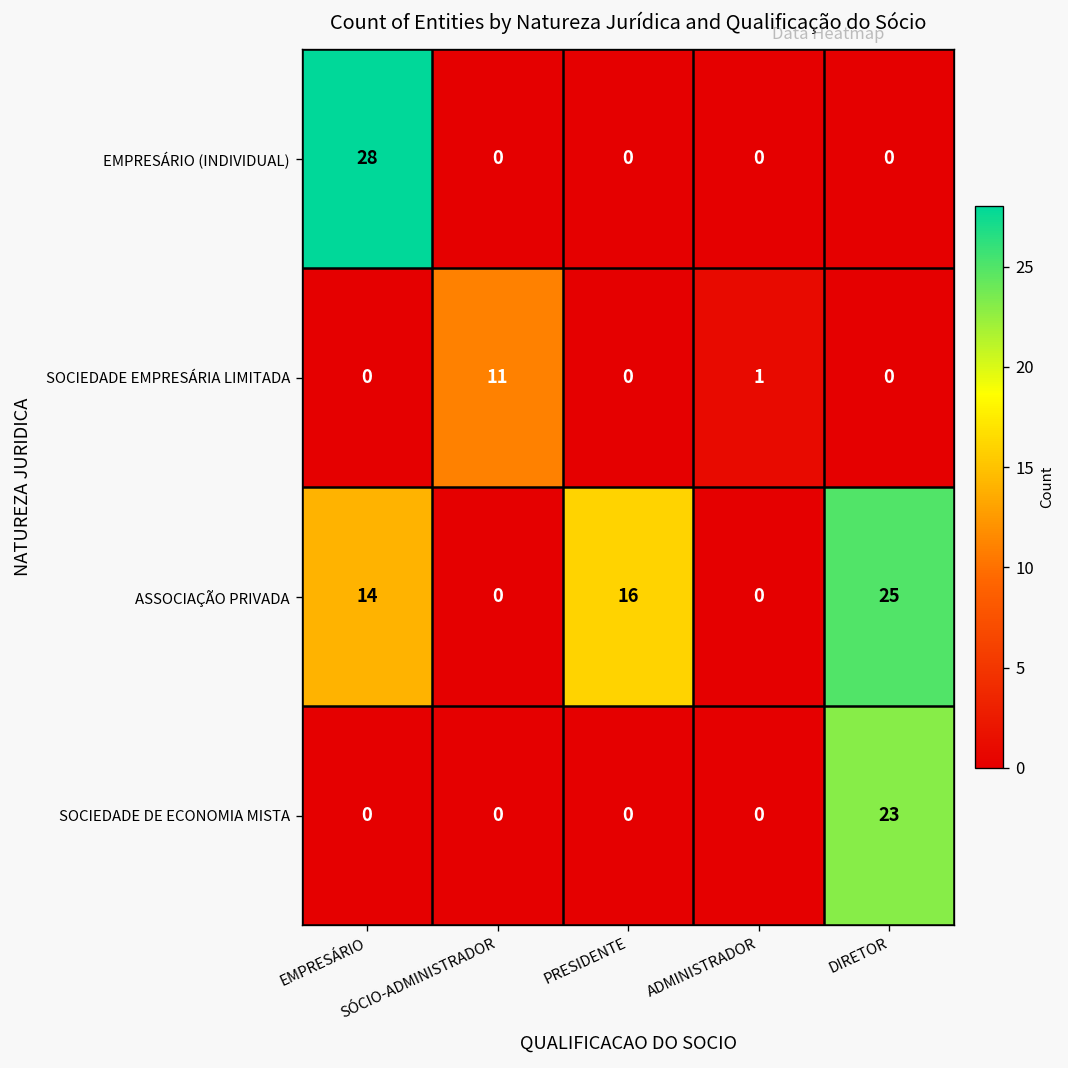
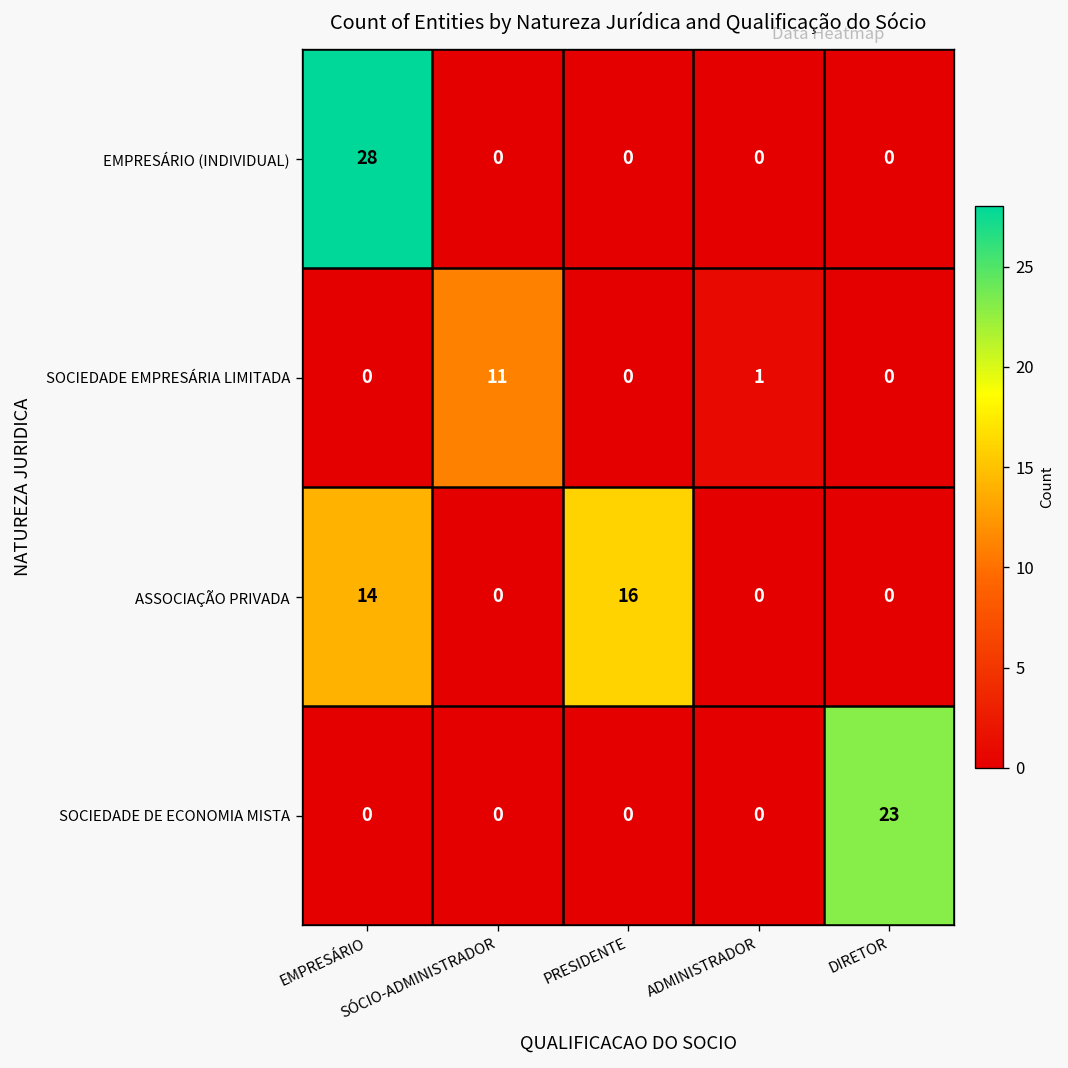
ASSOCIAÇÃO PRIVADA, DIRETOR: 25 -> 0
